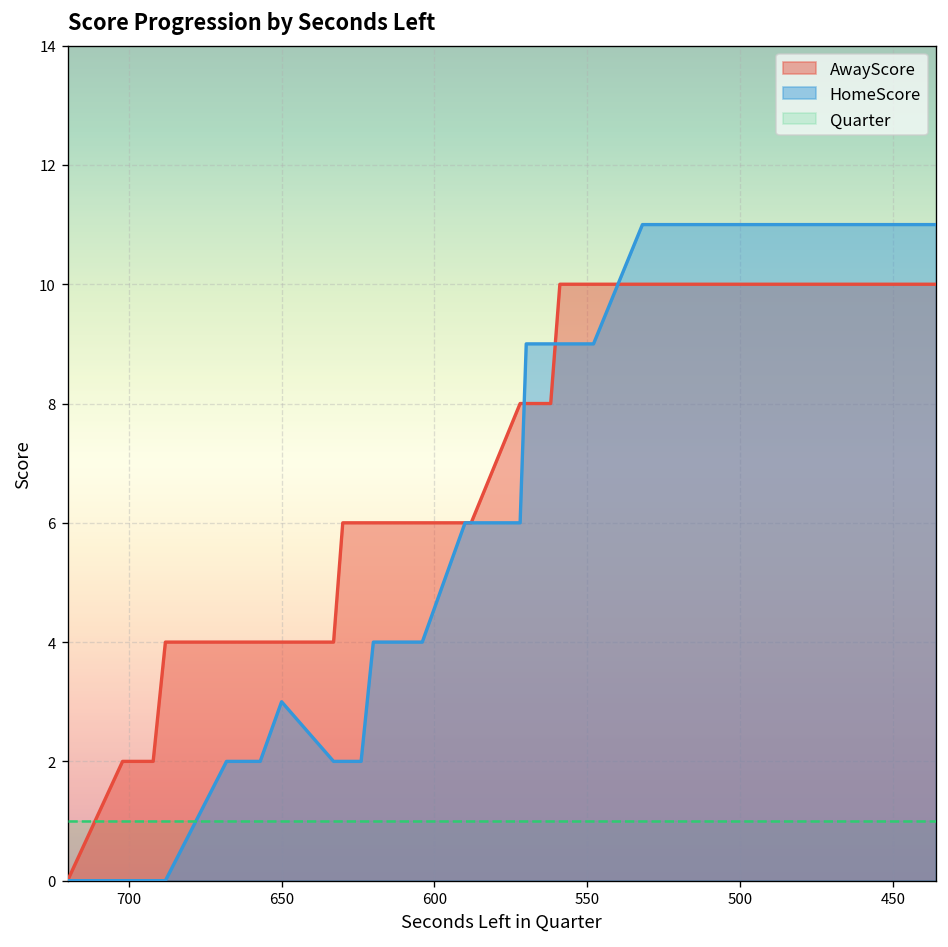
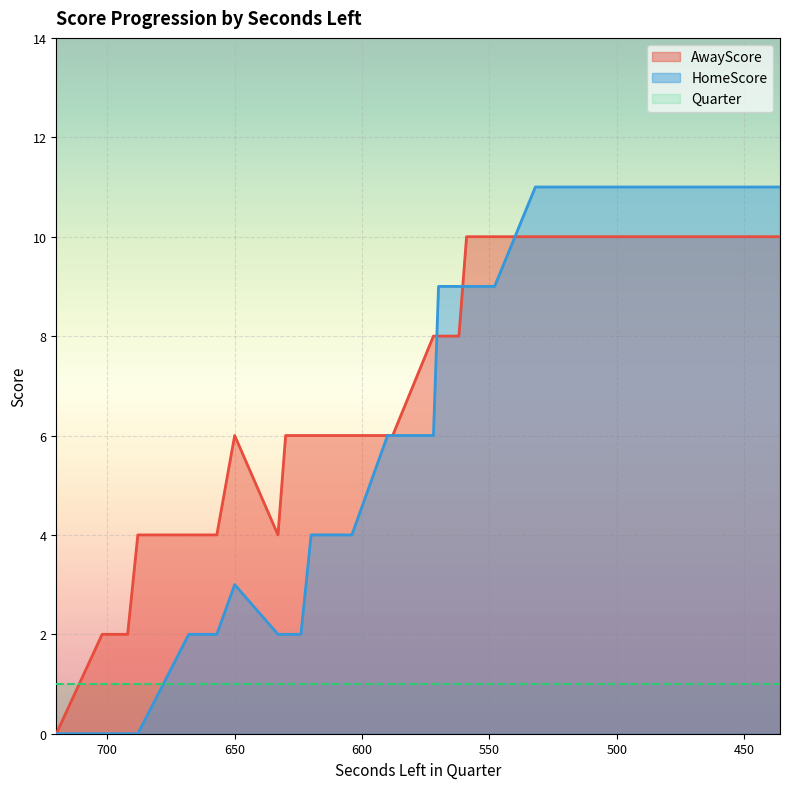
AwayScore, 650: 4 -> 6
